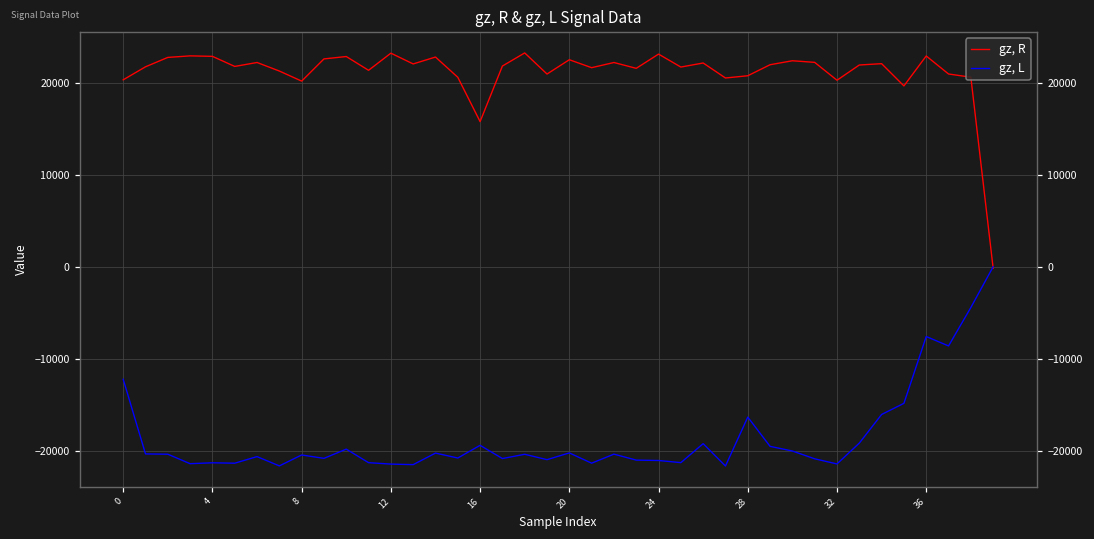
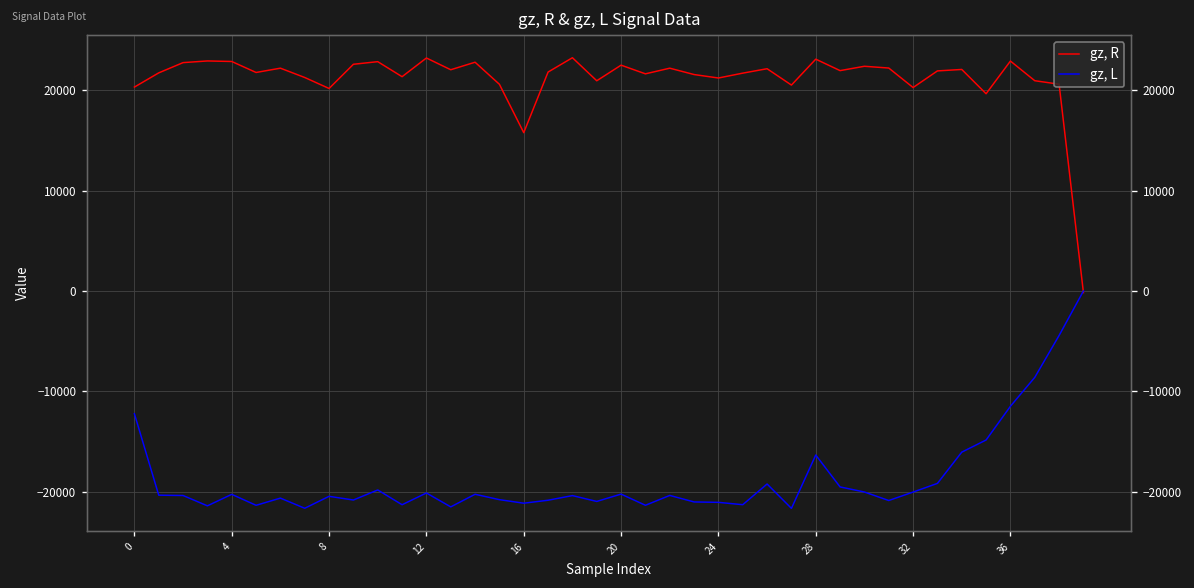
gz, L, 4: -21000 -> -20000
gz, L, 12: -21000 -> -20000
gz, L, 16: -19000 -> -21000
gz, R, 24: 23000 -> 21000
gz, R, 28: 21000 -> 23000
gz, L, 32: -21000 -> -20000
gz, L, 36: -8000 -> -11000
